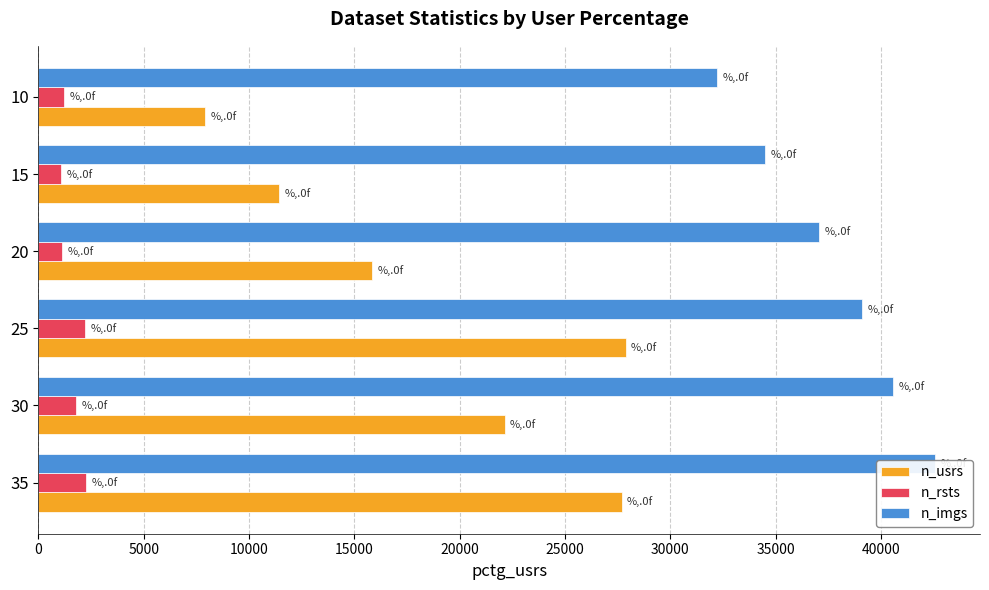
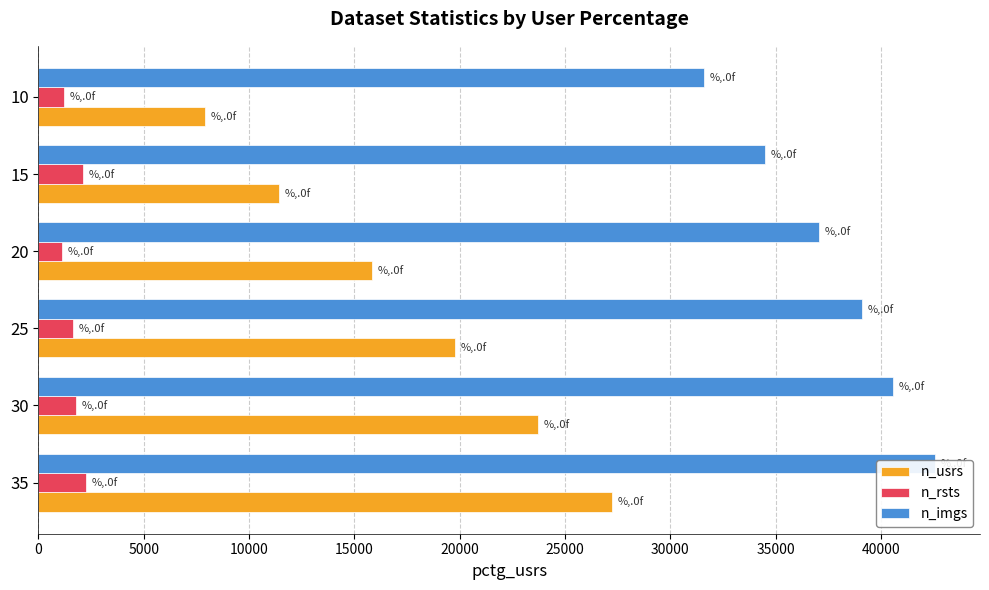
n_imgs, 10: 32200 -> 31600
n_rsts, 15: 1100 -> 2100
n_rsts, 25: 2200 -> 1700
n_usrs, 25: 27900 -> 19800
n_usrs, 30: 22100 -> 23700
n_usrs, 35: 27700 -> 27300
